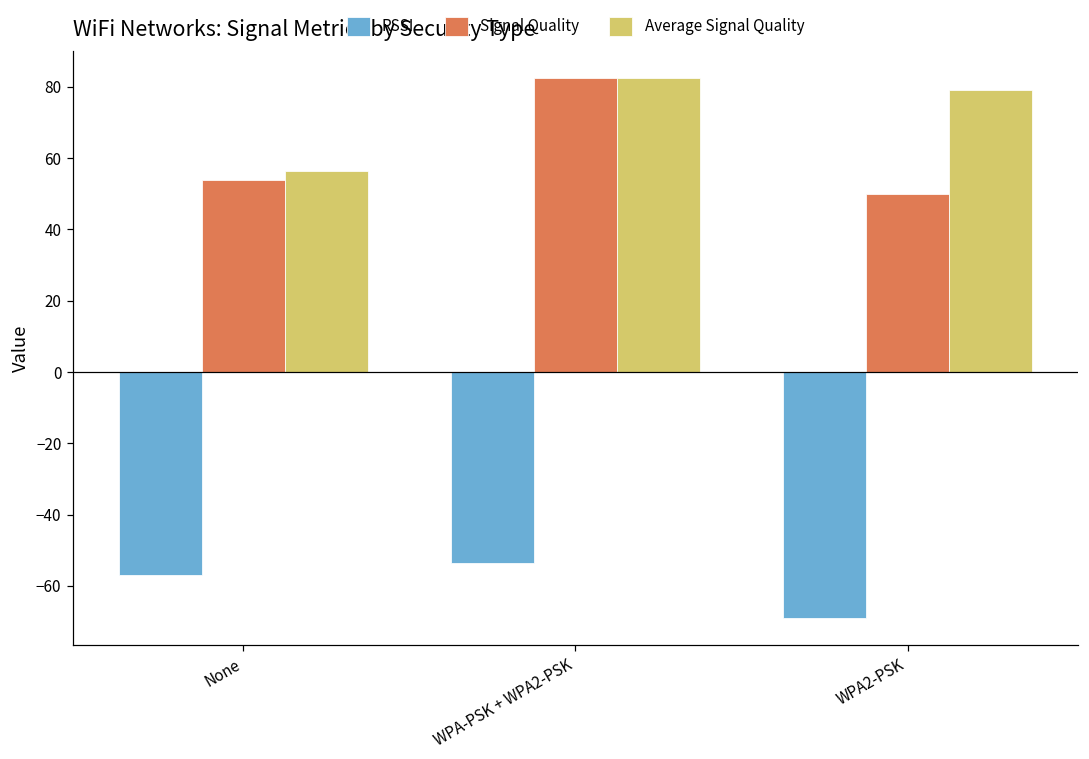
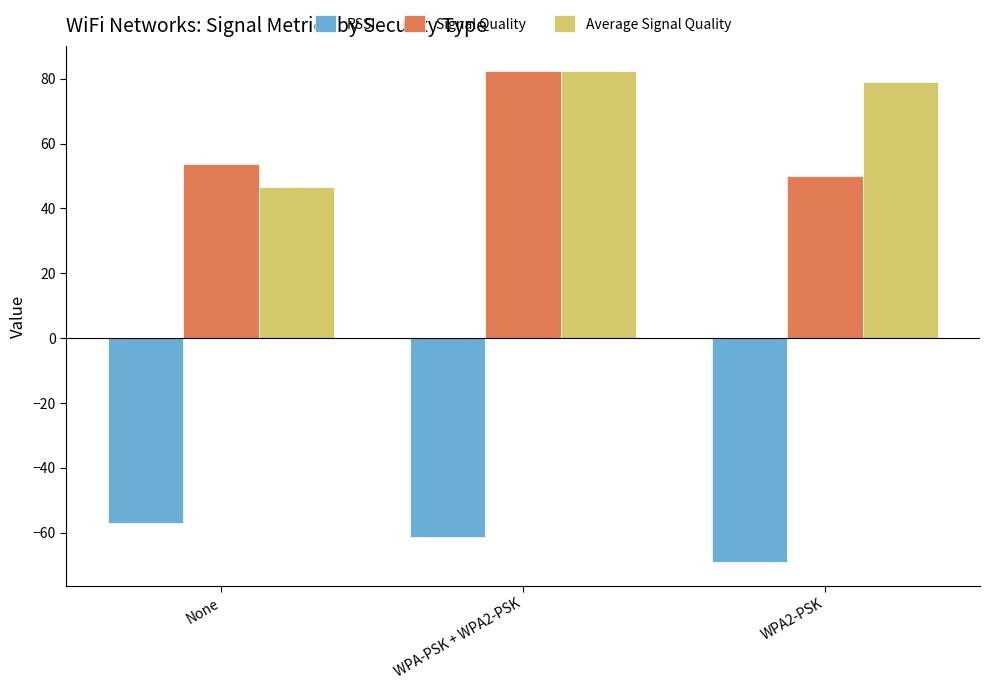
Average Signal Quality, None: 56 -> 47
RSSI, WPA-PSK + WPA2-PSK: -54 -> -61
